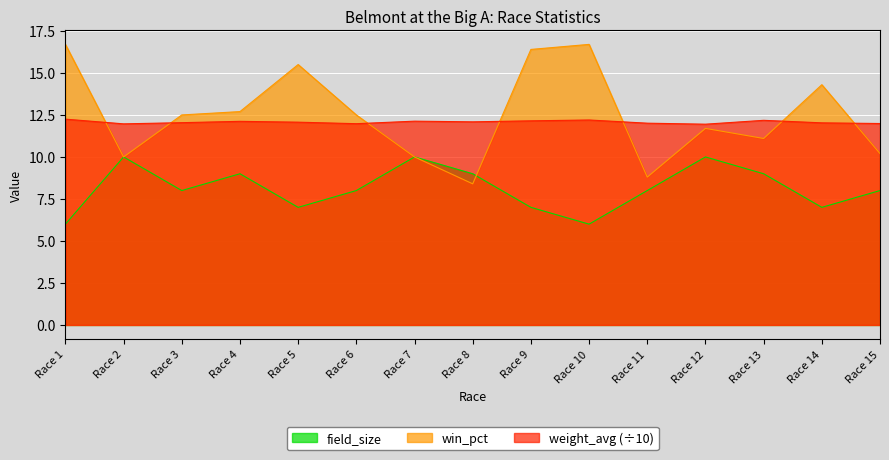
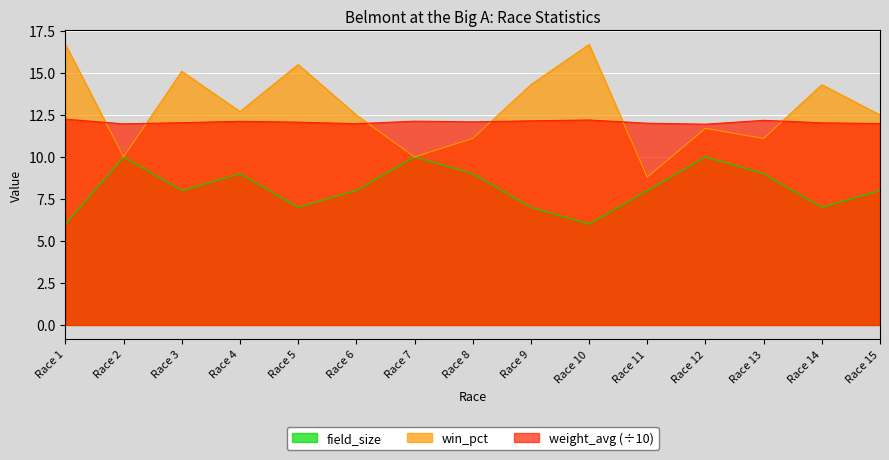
win_pct, Race 3: 12.5 -> 15.1
win_pct, Race 8: 8.4 -> 11.1
win_pct, Race 9: 16.4 -> 14.3
win_pct, Race 15: 10.2 -> 12.5
